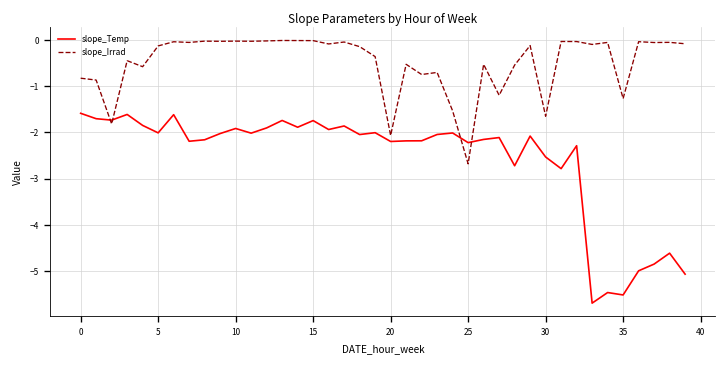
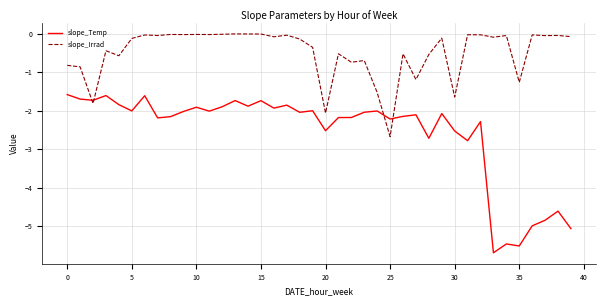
slope_Temp, 20: -2.2 -> -2.5
